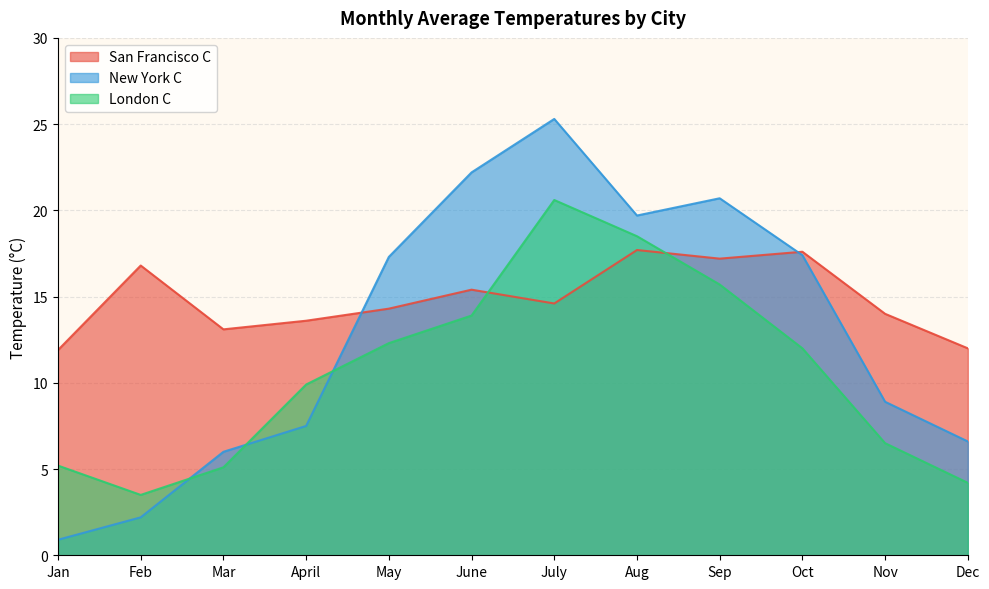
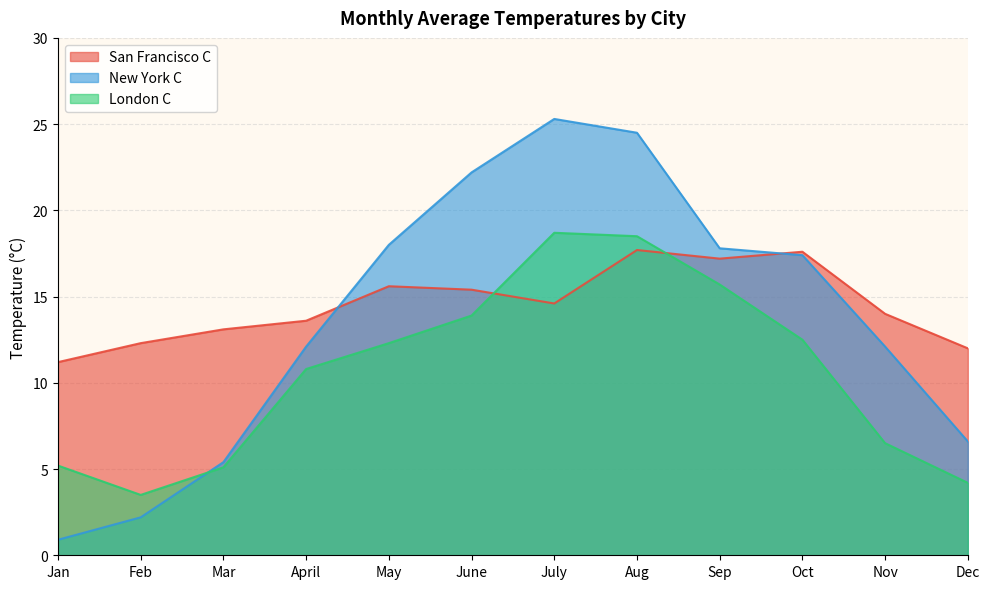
San Francisco C, Jan: 11.9 -> 11.2
San Francisco C, Feb: 16.8 -> 12.3
New York C, Mar: 6.0 -> 5.4
New York C, April: 7.5 -> 12.1
London C, April: 9.9 -> 10.8
San Francisco C, May: 14.3 -> 15.6
New York C, May: 17.3 -> 18.0
London C, July: 20.6 -> 18.7
New York C, Aug: 19.7 -> 24.5
New York C, Sep: 20.7 -> 17.8
London C, Oct: 12.0 -> 12.5
New York C, Nov: 8.9 -> 12.1
